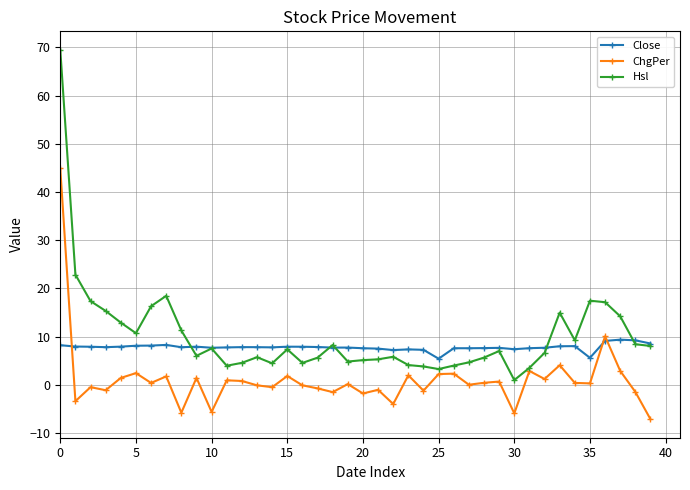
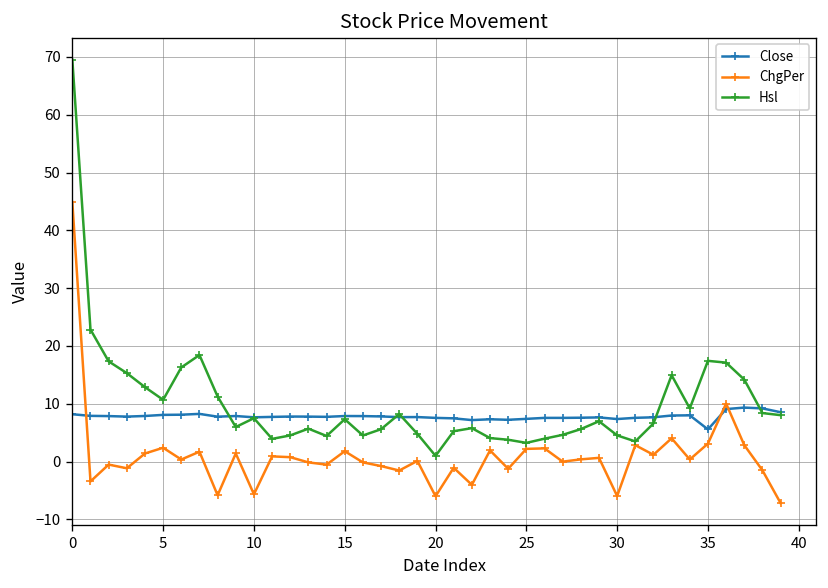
ChgPer, 20: -2 -> -6
Hsl, 20: 5 -> 1
Close, 25: 5 -> 7
Hsl, 30: 1 -> 5
ChgPer, 35: 0 -> 3
